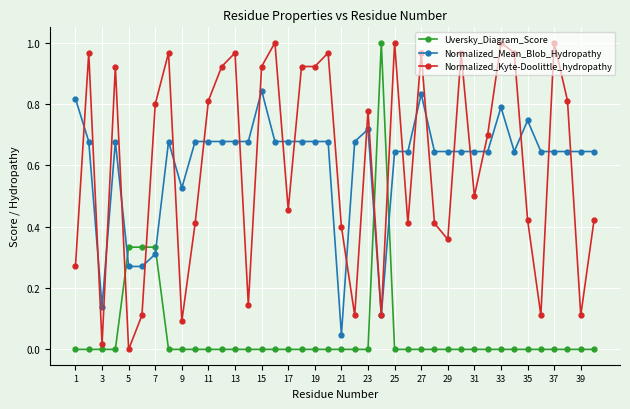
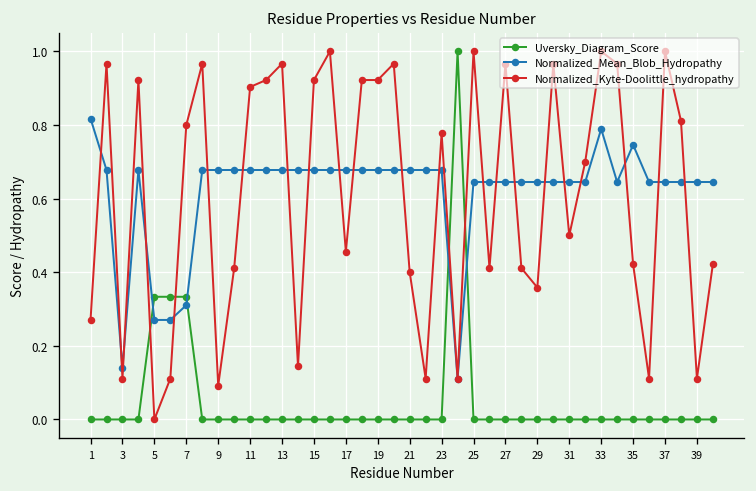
Normalized_Kyte-Doolittle_hydropathy, 3: 0.02 -> 0.11
Normalized_Mean_Blob_Hydropathy, 9: 0.53 -> 0.68
Normalized_Kyte-Doolittle_hydropathy, 11: 0.81 -> 0.90
Normalized_Mean_Blob_Hydropathy, 15: 0.84 -> 0.68
Normalized_Mean_Blob_Hydropathy, 21: 0.05 -> 0.68
Normalized_Mean_Blob_Hydropathy, 23: 0.72 -> 0.68
Normalized_Mean_Blob_Hydropathy, 27: 0.83 -> 0.65
